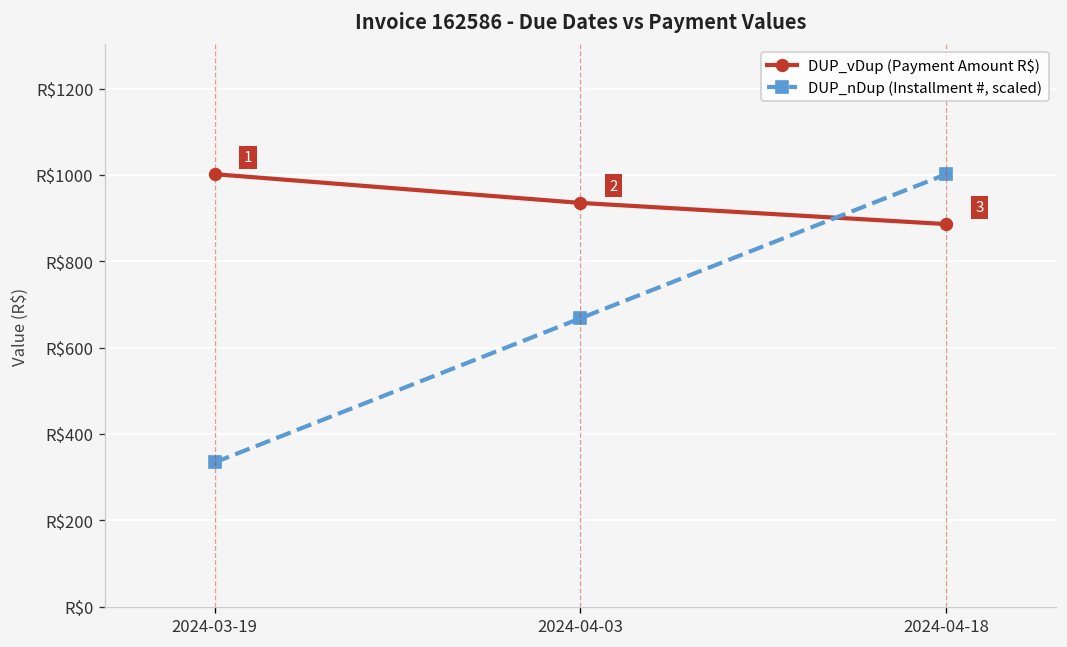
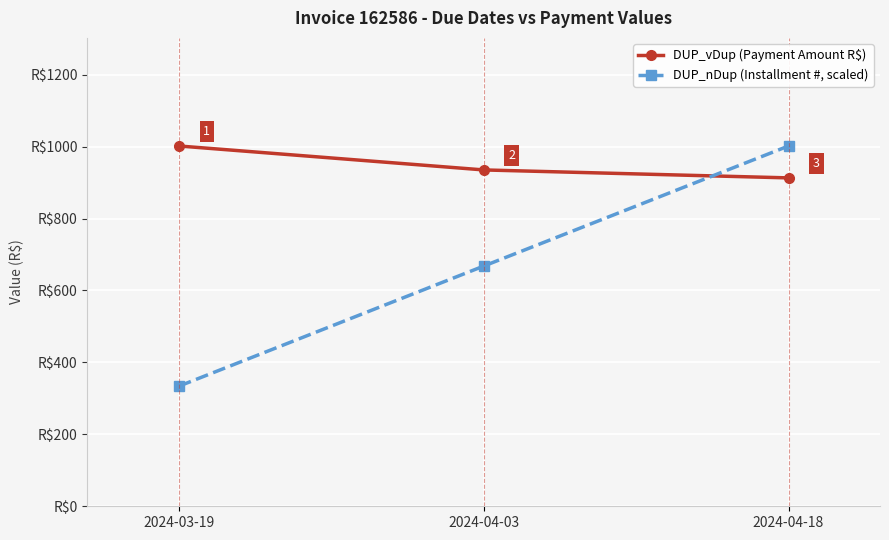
DUP_vDup (Payment Amount R$), 2024-04-18: R$890 -> R$910
